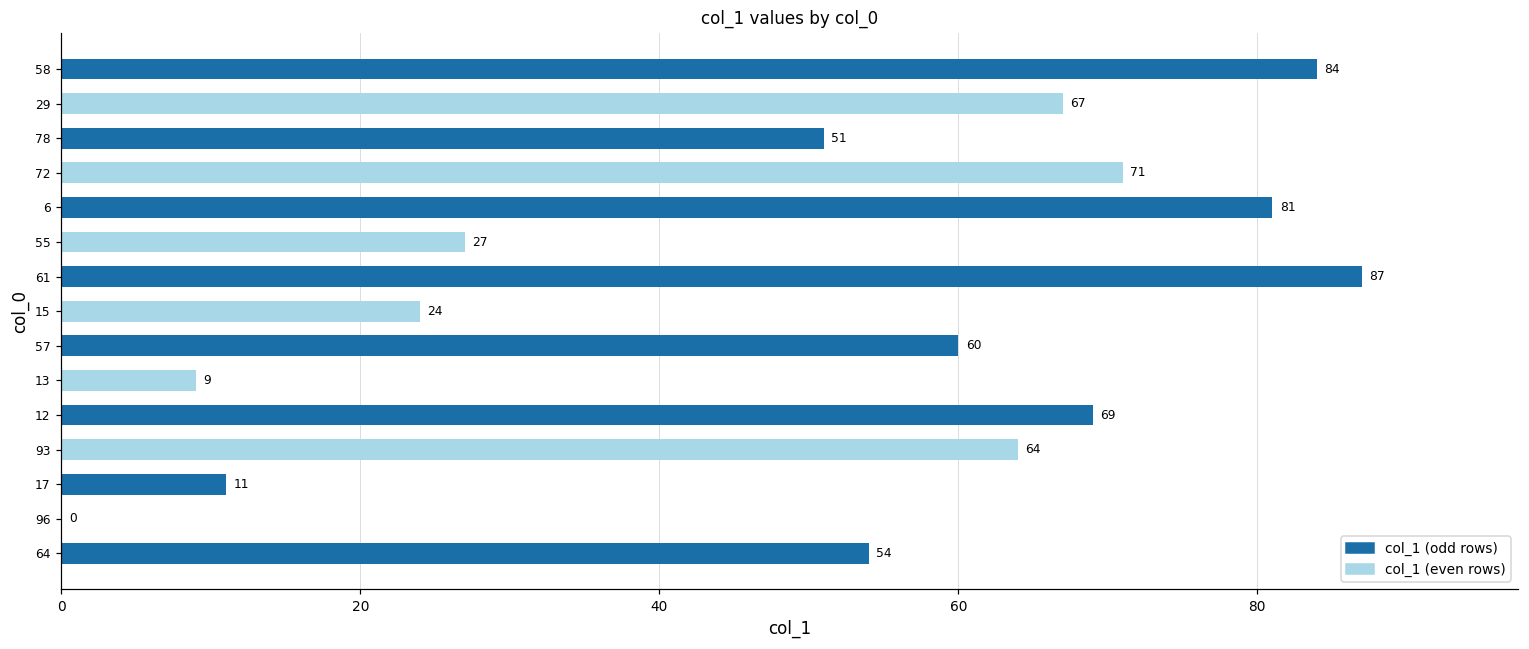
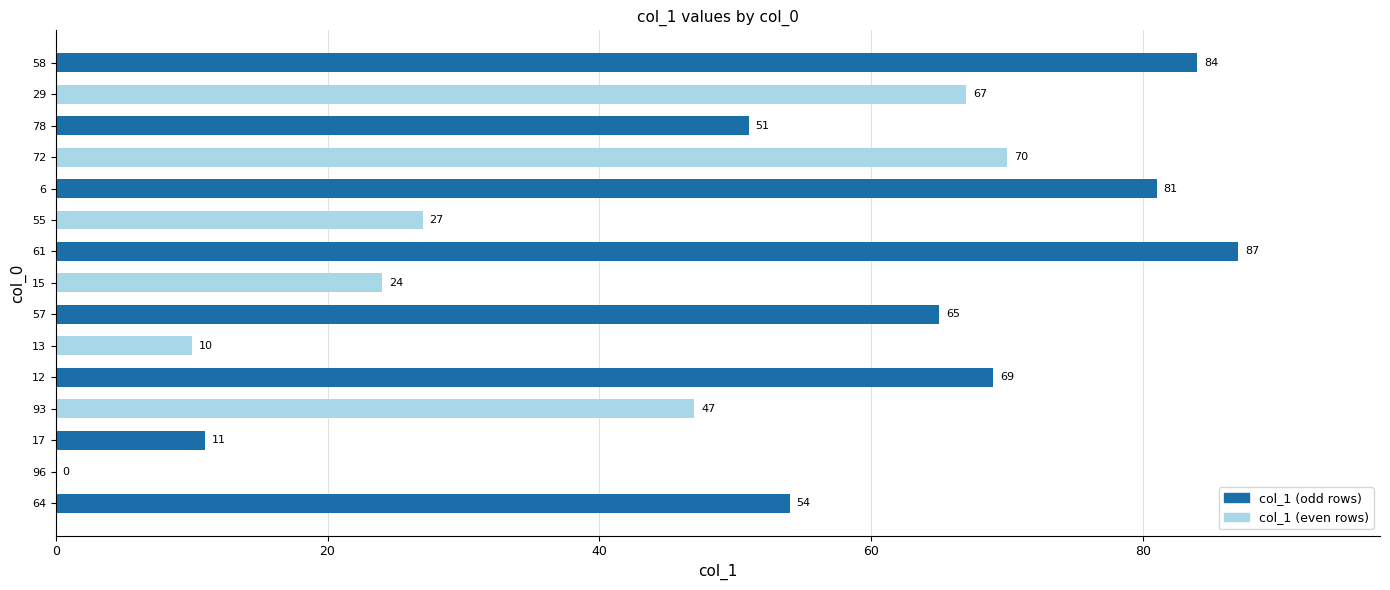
72: 71 -> 70
57: 60 -> 65
13: 9 -> 10
93: 64 -> 47
